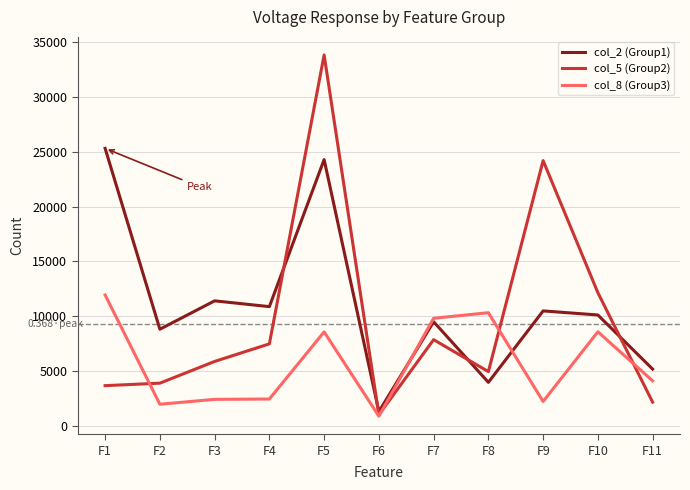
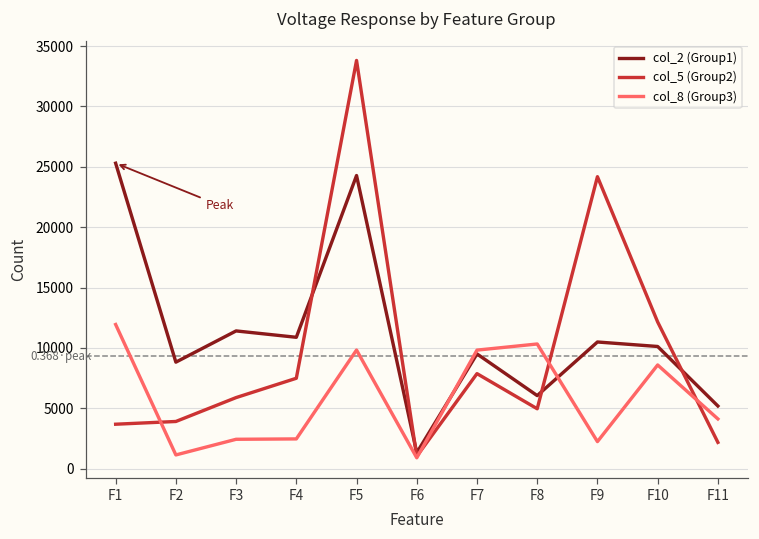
col_8 (Group3), F2: 2000 -> 1100
col_8 (Group3), F5: 8600 -> 9800
col_2 (Group1), F8: 4000 -> 6000
